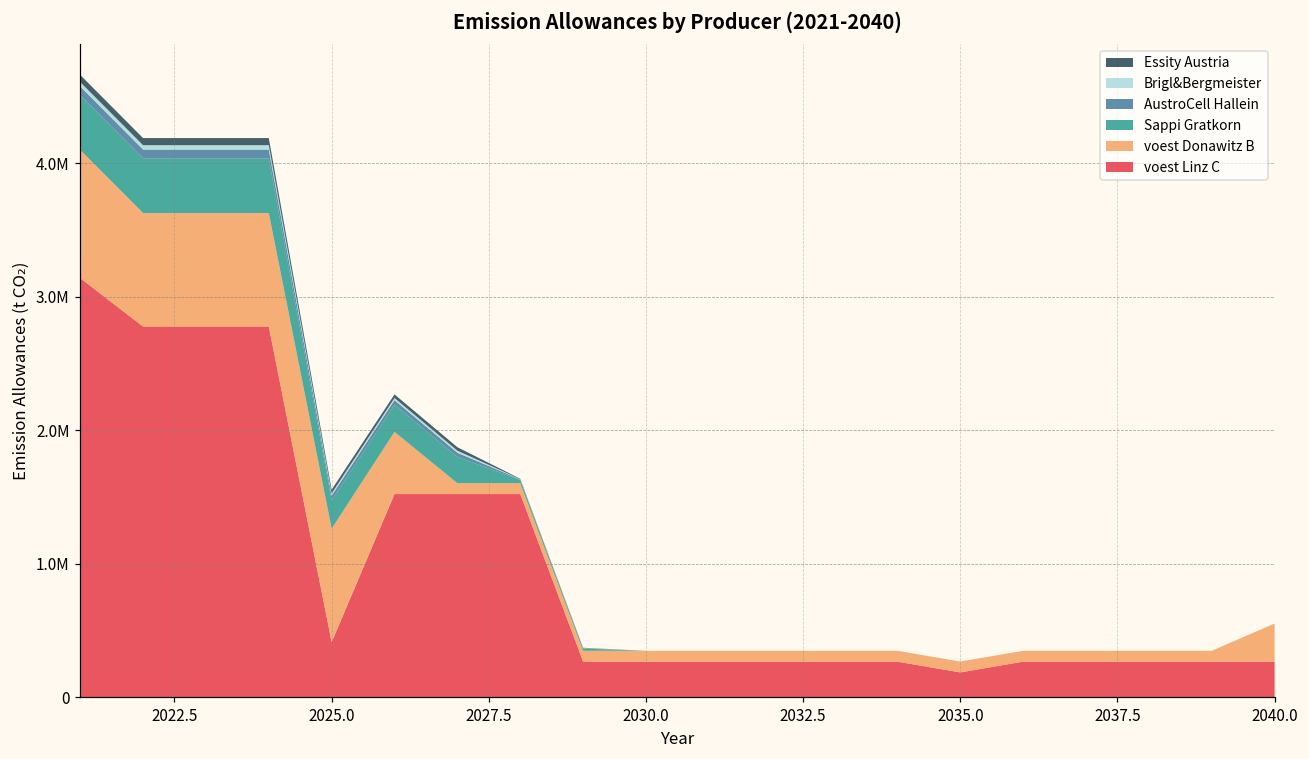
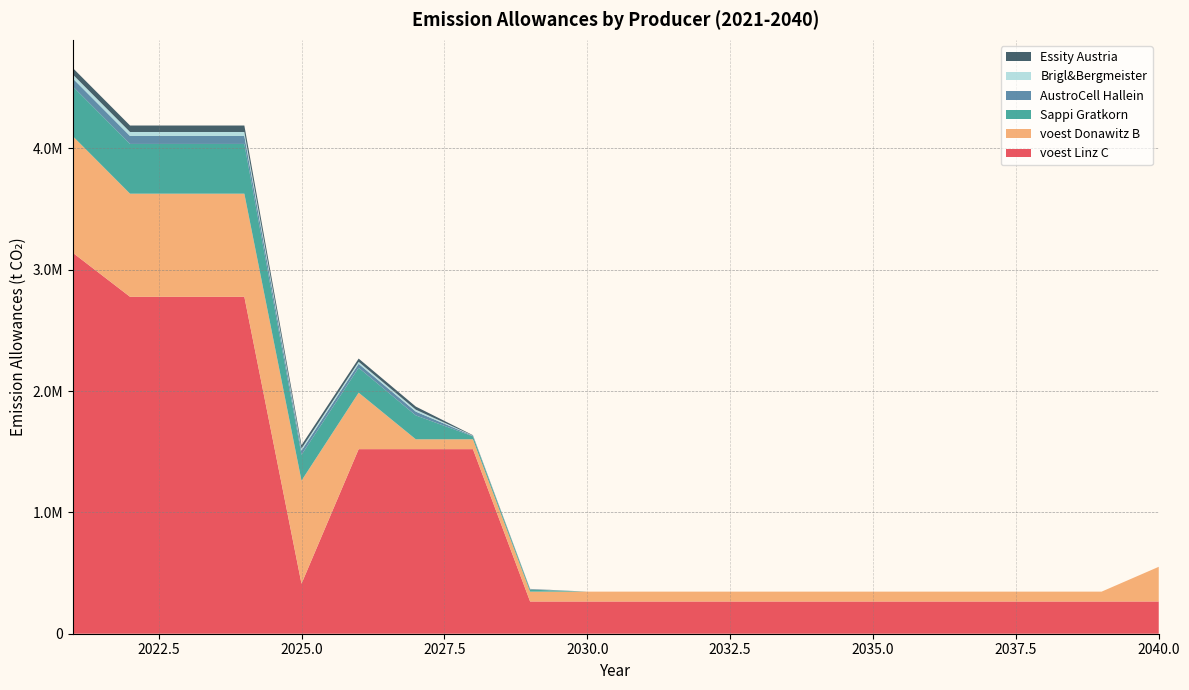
voest Linz C, 2035.0: 180000 -> 270000
